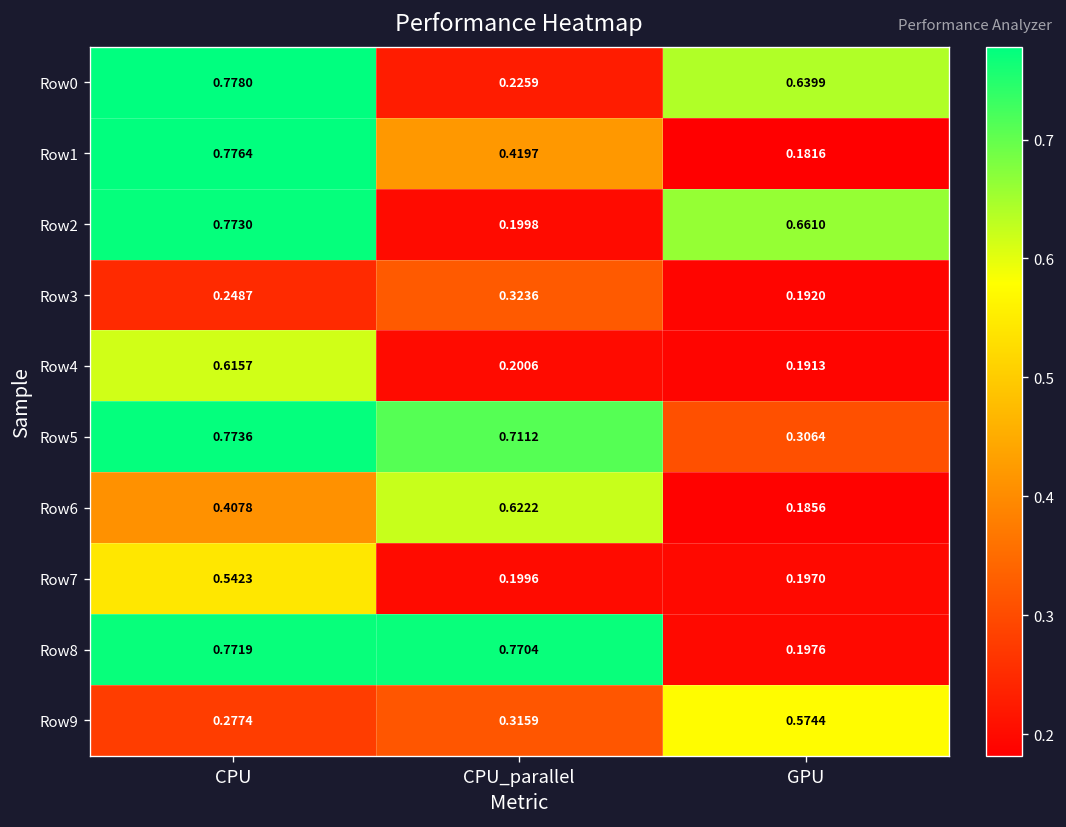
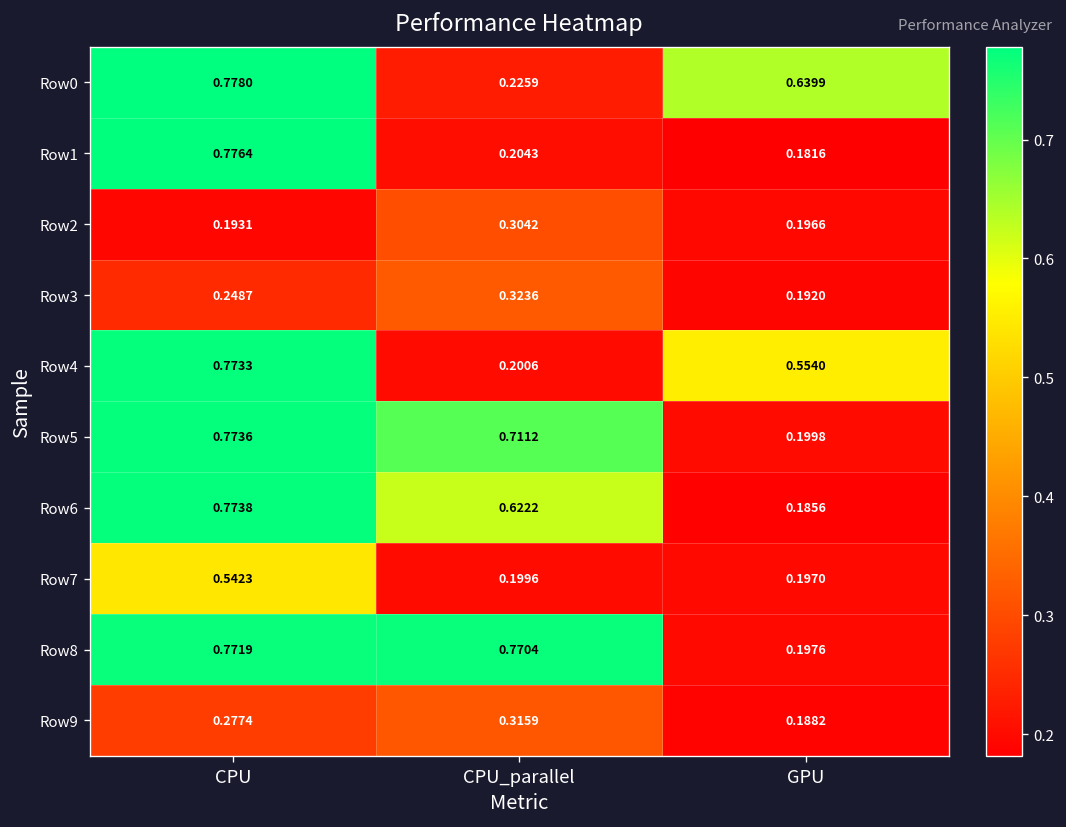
Row1, CPU_parallel: 0.4197 -> 0.2043
Row2, CPU: 0.7730 -> 0.1931
Row2, CPU_parallel: 0.1998 -> 0.3042
Row2, GPU: 0.6610 -> 0.1966
Row4, CPU: 0.6157 -> 0.7733
Row4, GPU: 0.1913 -> 0.5540
Row5, GPU: 0.3064 -> 0.1998
Row6, CPU: 0.4078 -> 0.7738
Row9, GPU: 0.5744 -> 0.1882
